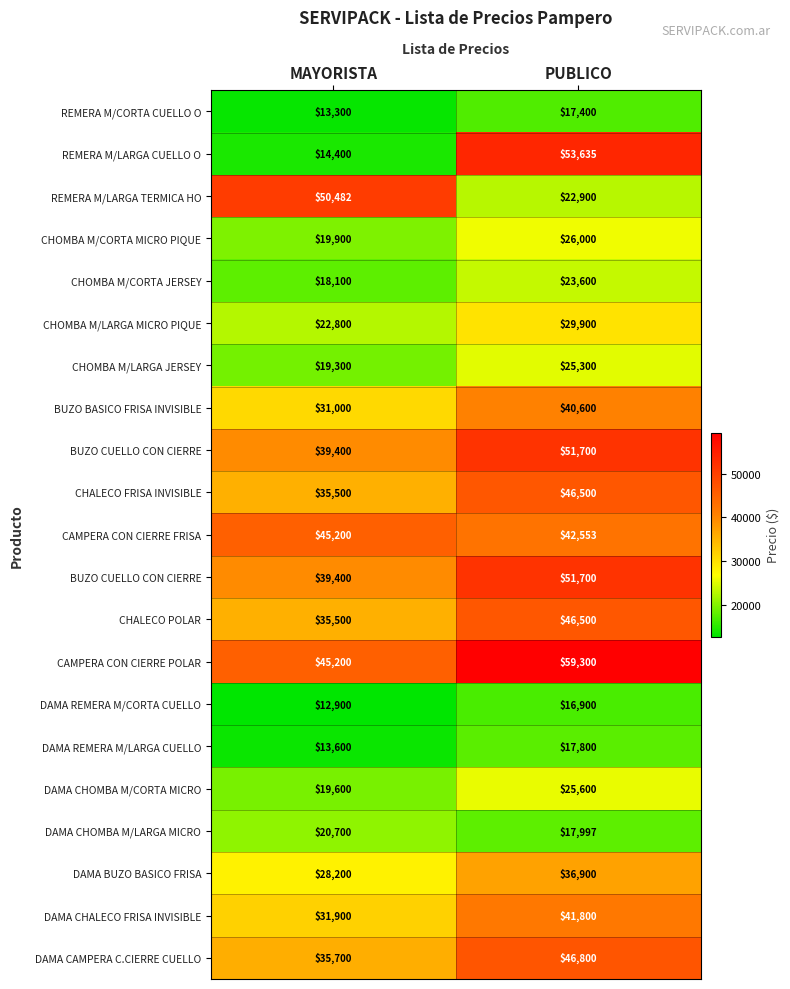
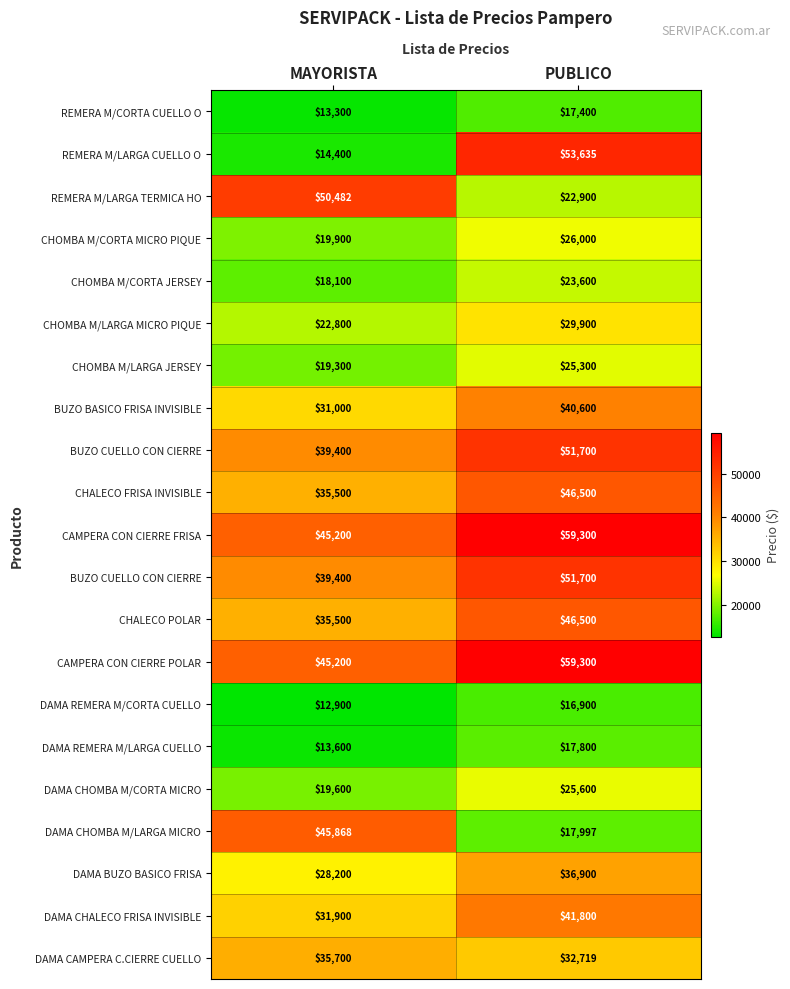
CAMPERA CON CIERRE FRISA, PUBLICO: $42,553 -> $59,300
DAMA CHOMBA M/LARGA MICRO, MAYORISTA: $20,700 -> $45,868
DAMA CAMPERA C.CIERRE CUELLO, PUBLICO: $46,800 -> $32,719
